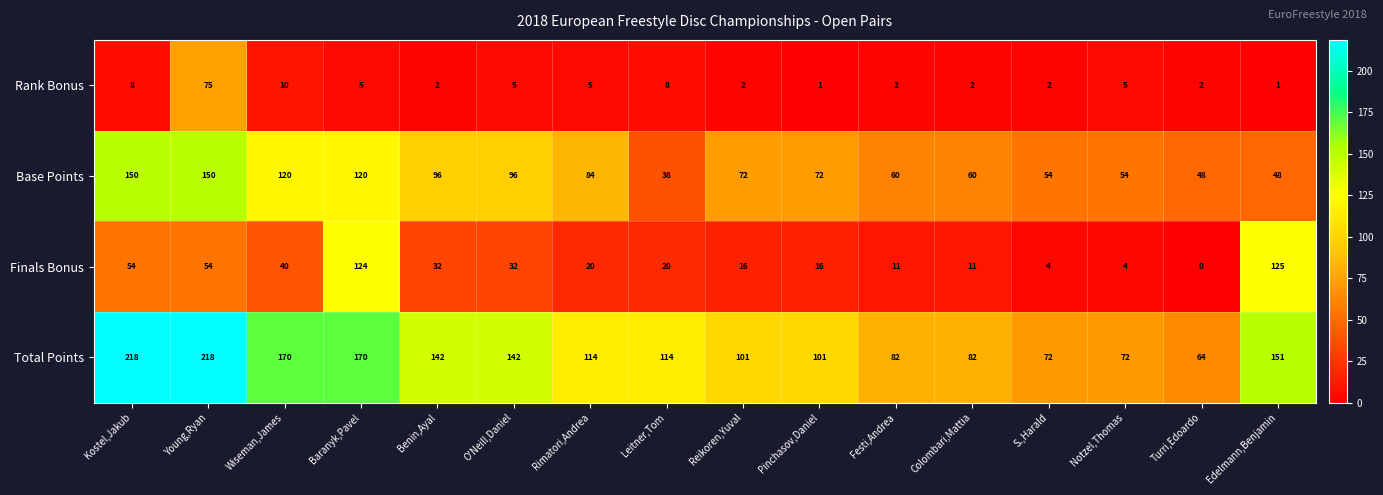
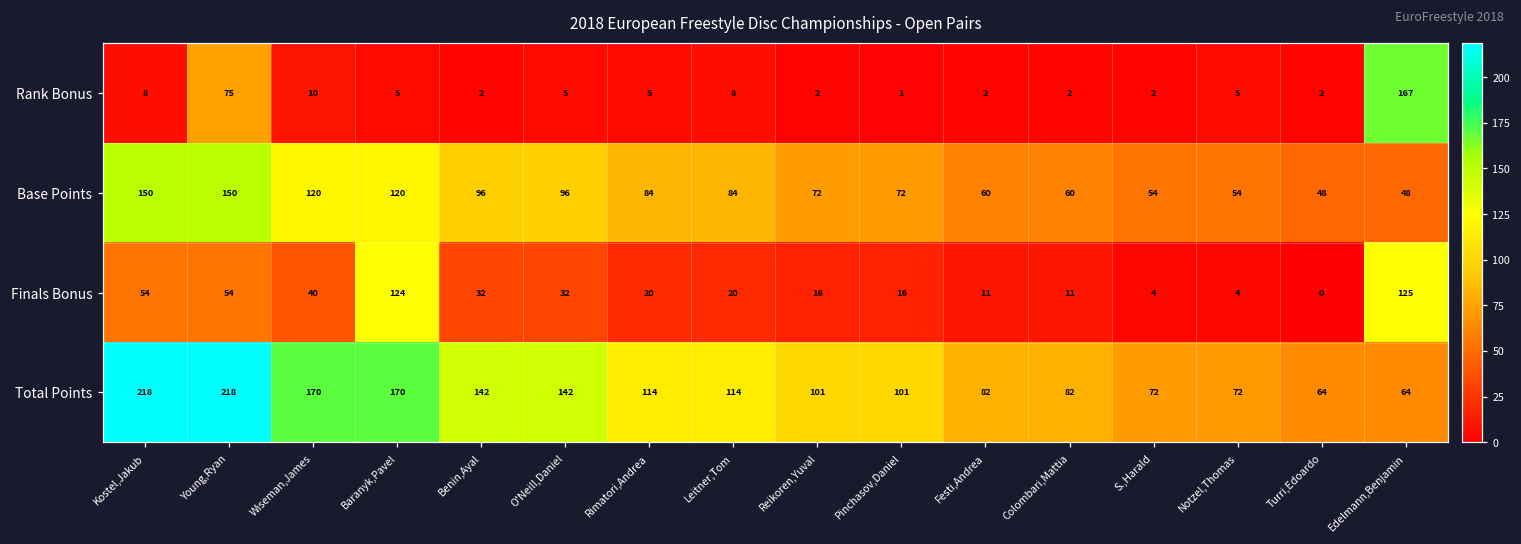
Rank Bonus, Edelmann,Benjamin: 1 -> 167
Base Points, Leitner,Tom: 38 -> 84
Total Points, Edelmann,Benjamin: 151 -> 64
